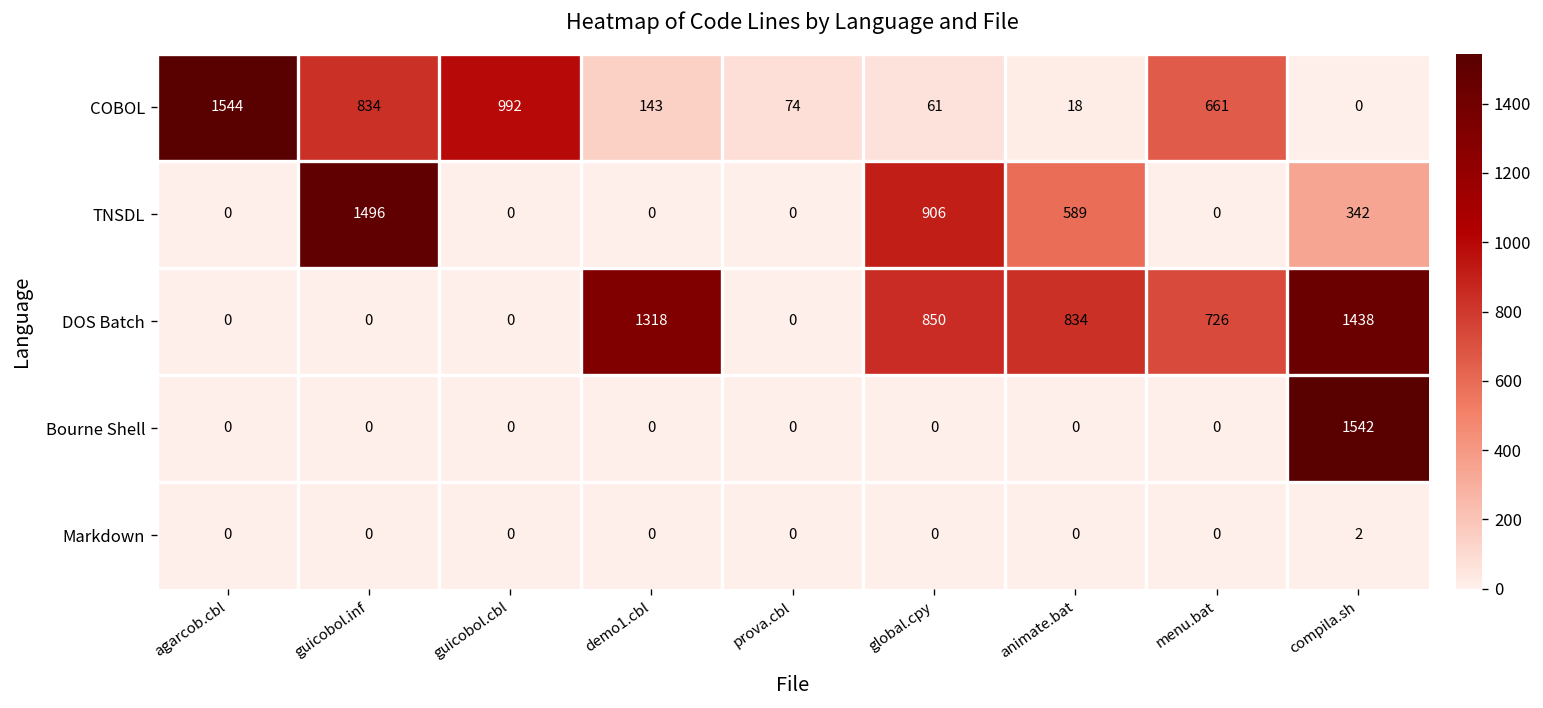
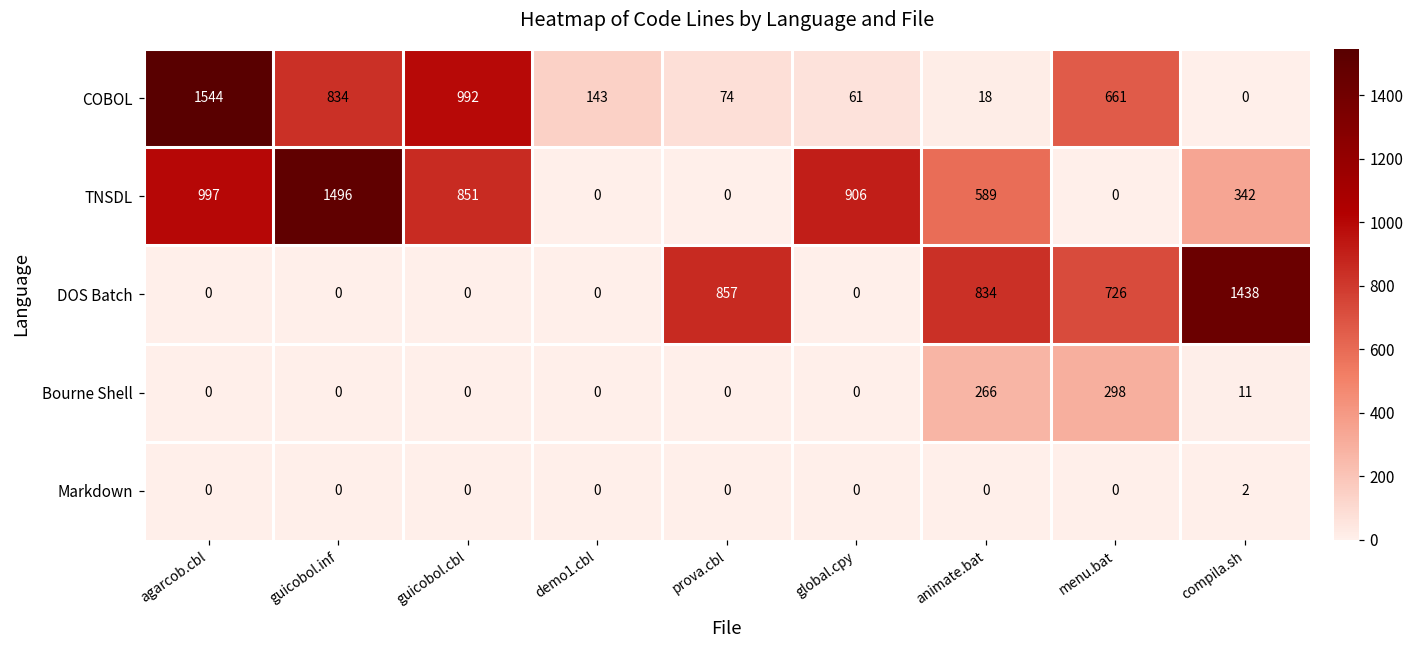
TNSDL, agarcob.cbl: 0 -> 997
TNSDL, guicobol.cbl: 0 -> 851
DOS Batch, demo1.cbl: 1318 -> 0
DOS Batch, prova.cbl: 0 -> 857
DOS Batch, global.cpy: 850 -> 0
Bourne Shell, animate.bat: 0 -> 266
Bourne Shell, menu.bat: 0 -> 298
Bourne Shell, compila.sh: 1542 -> 11
